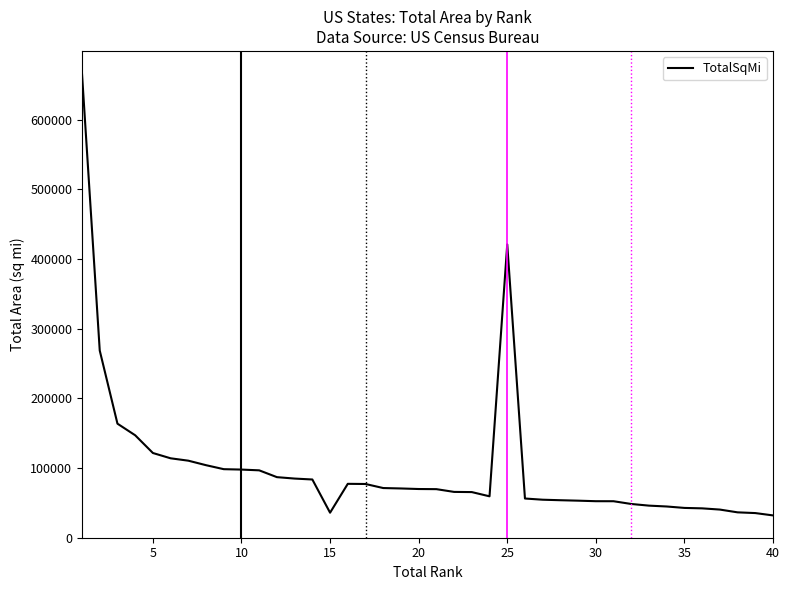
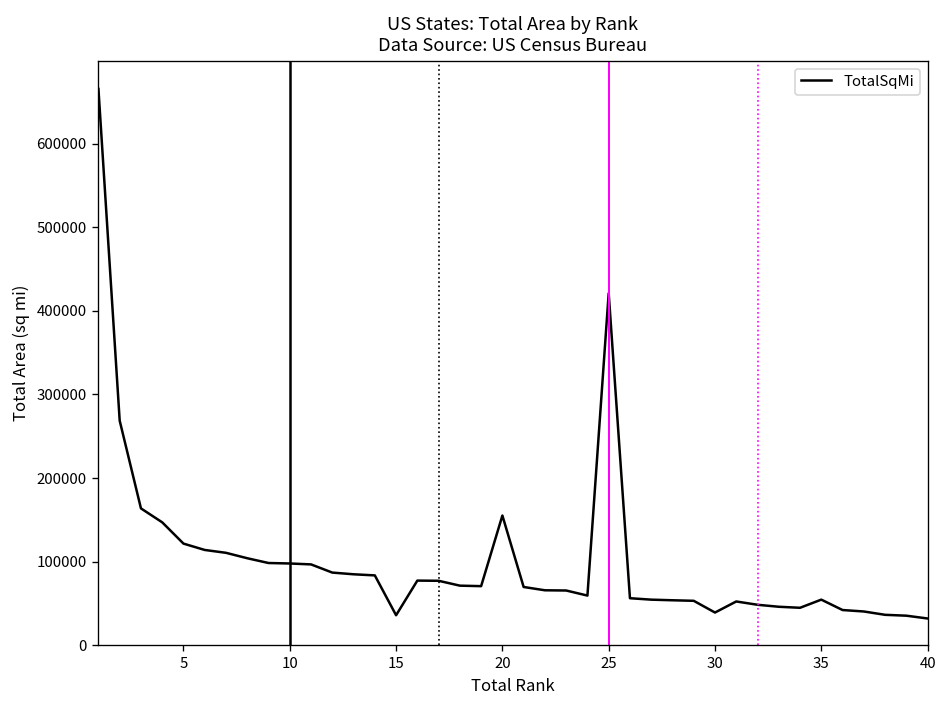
20: 70000 -> 160000
30: 50000 -> 40000
35: 40000 -> 50000
